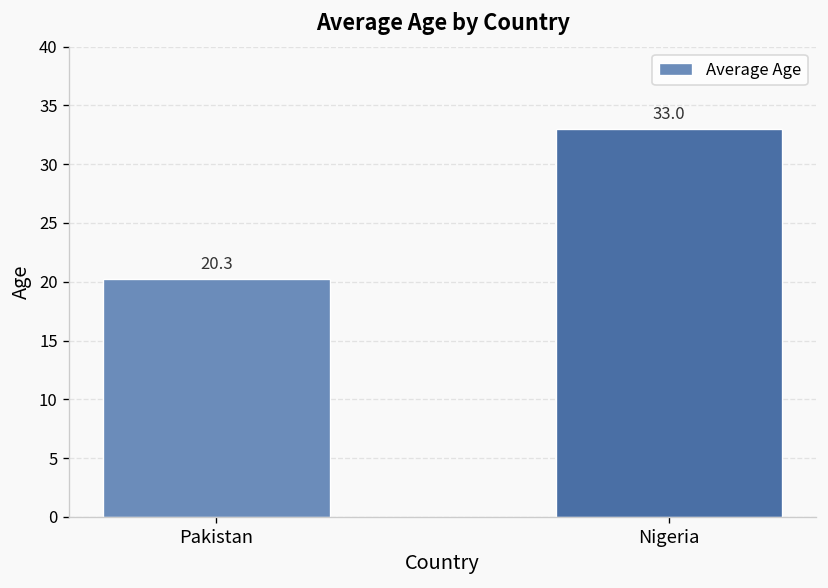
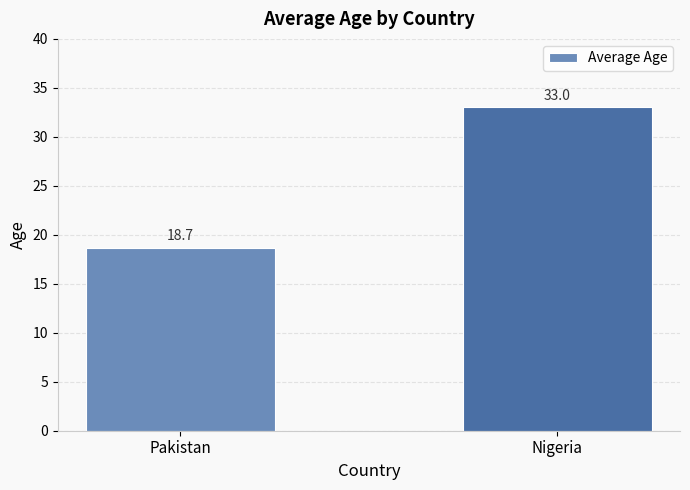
Pakistan: 20.3 -> 18.7
